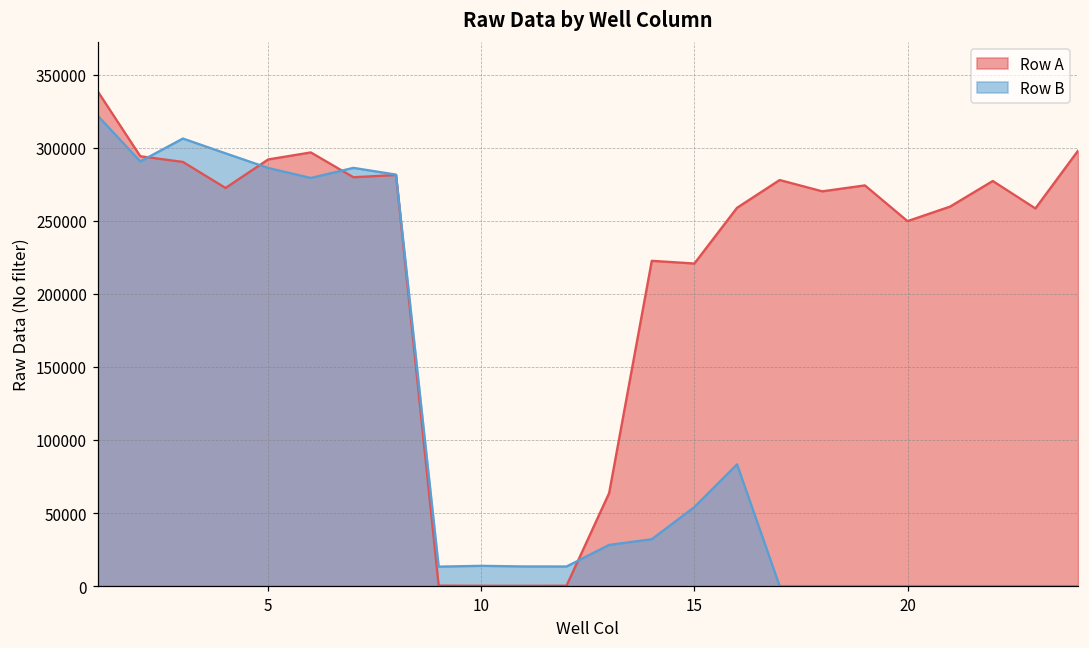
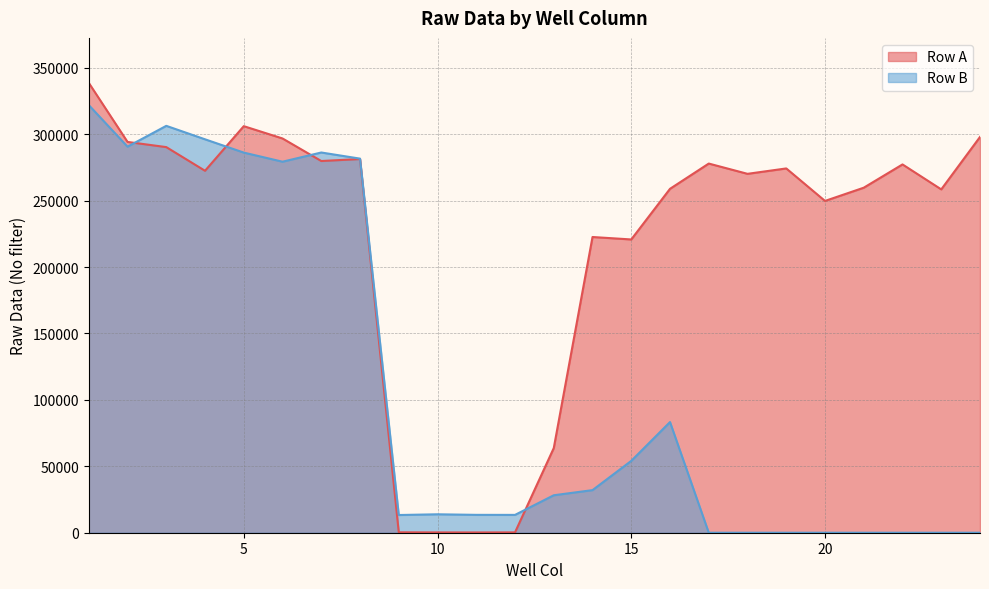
Row A, 5: 292000 -> 306000
